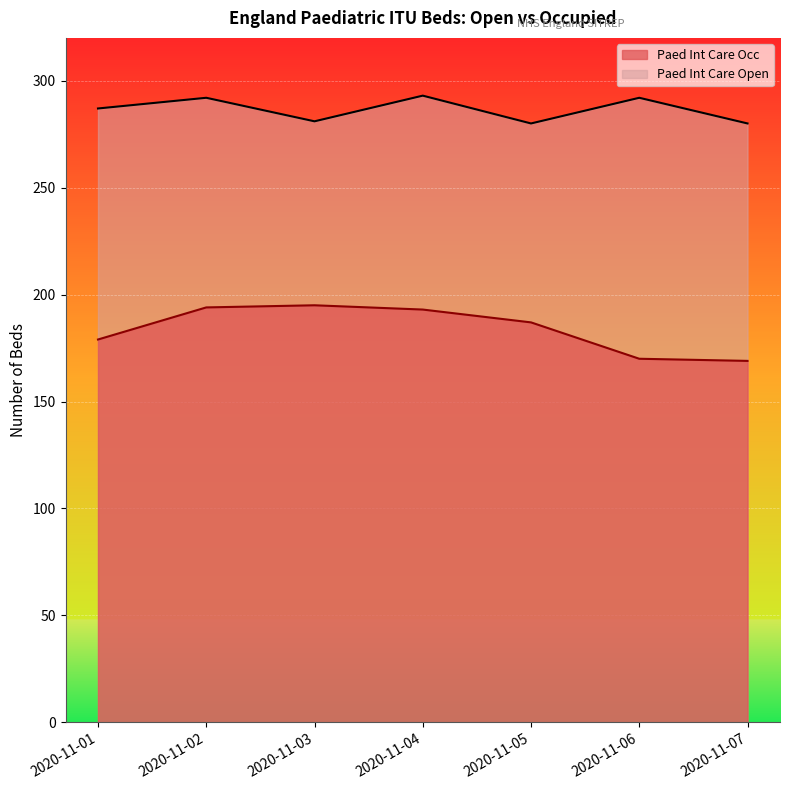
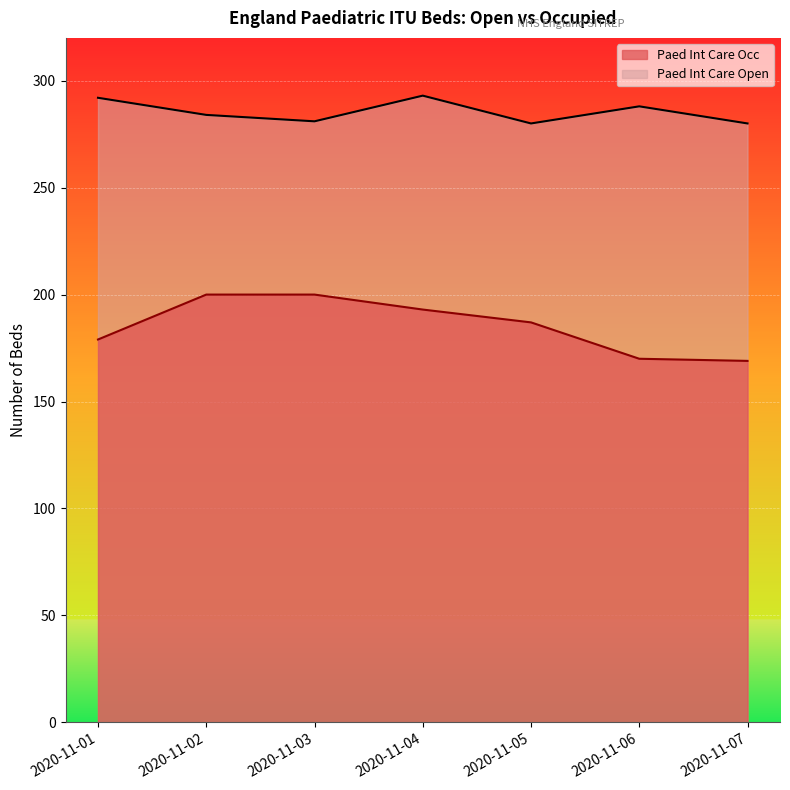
Paed Int Care Open, 2020-11-01: 287 -> 292
Paed Int Care Occ, 2020-11-02: 194 -> 200
Paed Int Care Open, 2020-11-02: 292 -> 284
Paed Int Care Occ, 2020-11-03: 195 -> 200
Paed Int Care Open, 2020-11-06: 292 -> 288
